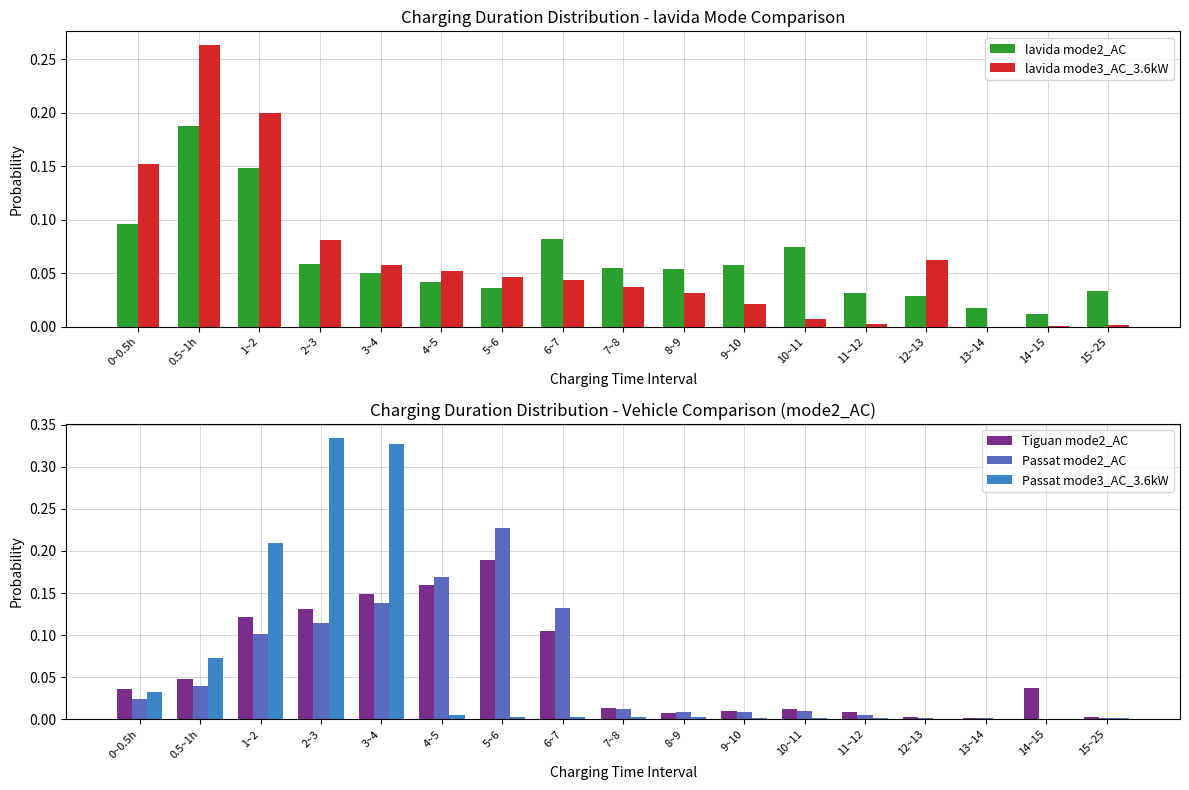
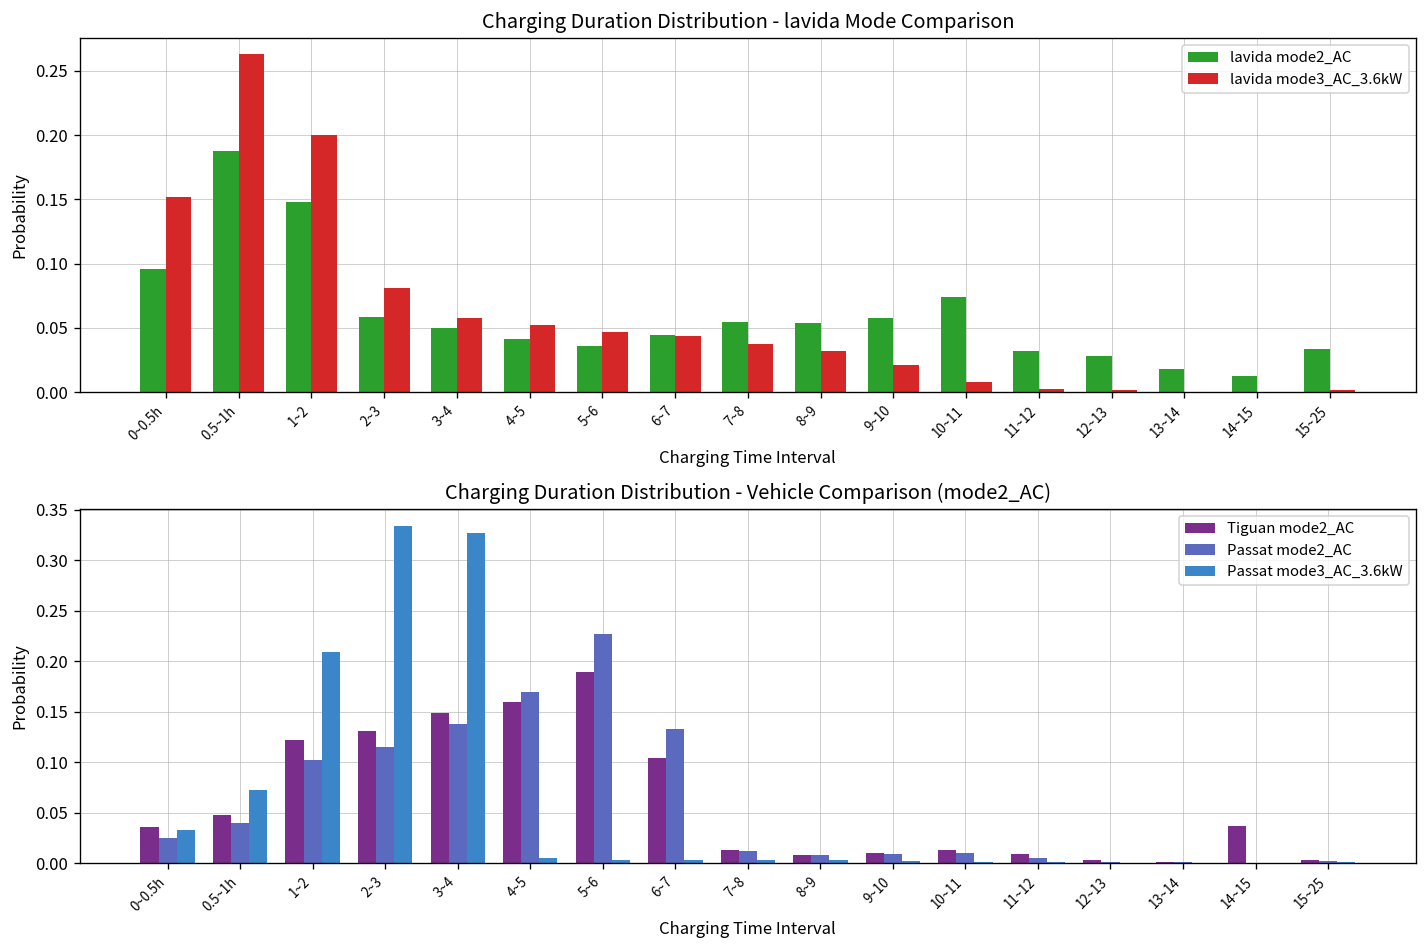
Charging Duration Distribution - lavida Mode Comparison, lavida mode2_AC, 6~7: 0.082 -> 0.045
Charging Duration Distribution - lavida Mode Comparison, lavida mode3_AC_3.6kW, 12~13: 0.063 -> 0.001
